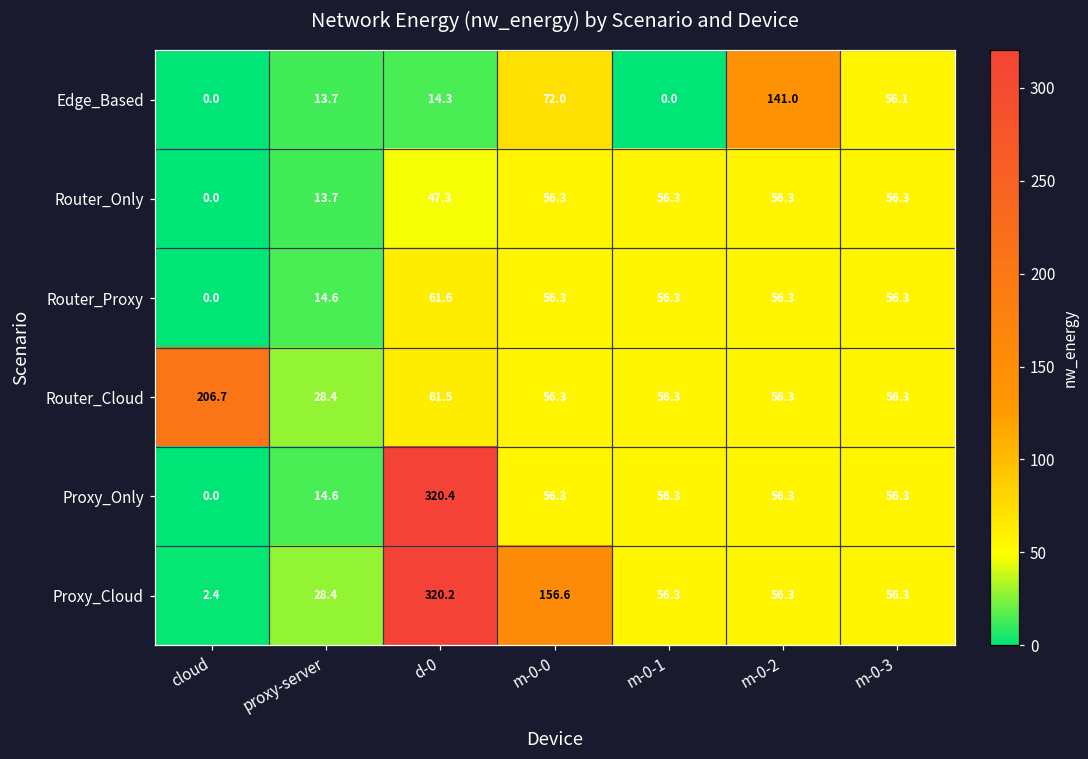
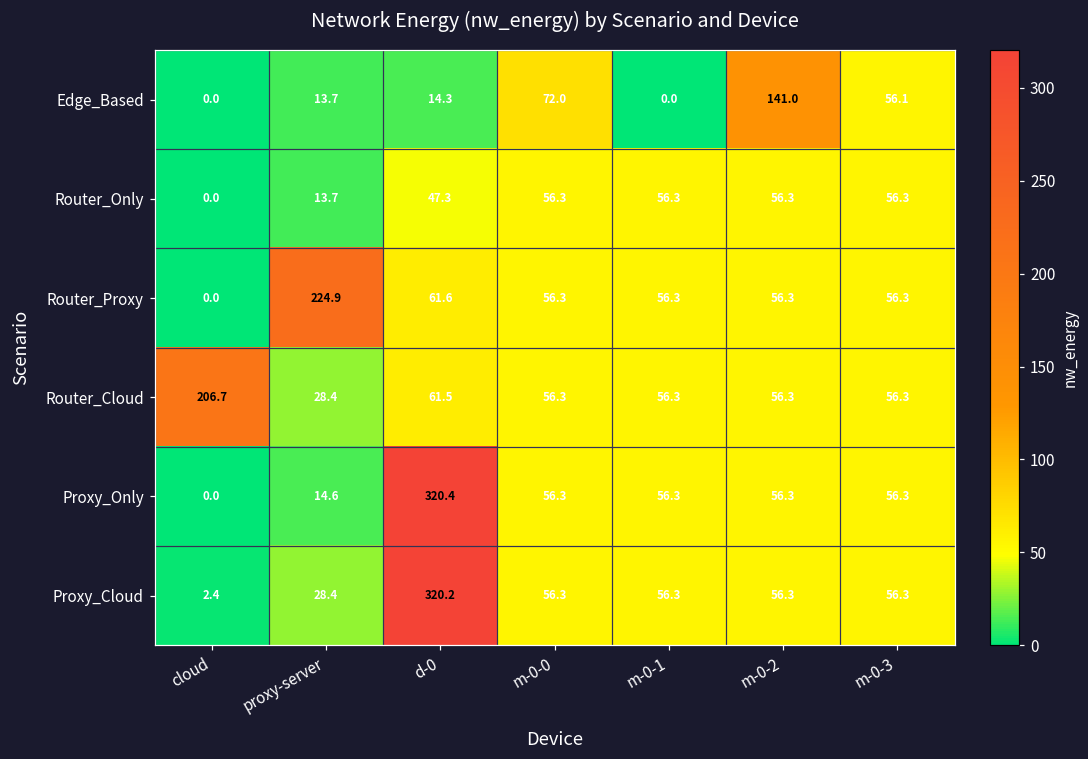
Router_Proxy, proxy-server: 14.6 -> 224.9
Proxy_Cloud, m-0-0: 156.6 -> 56.3
